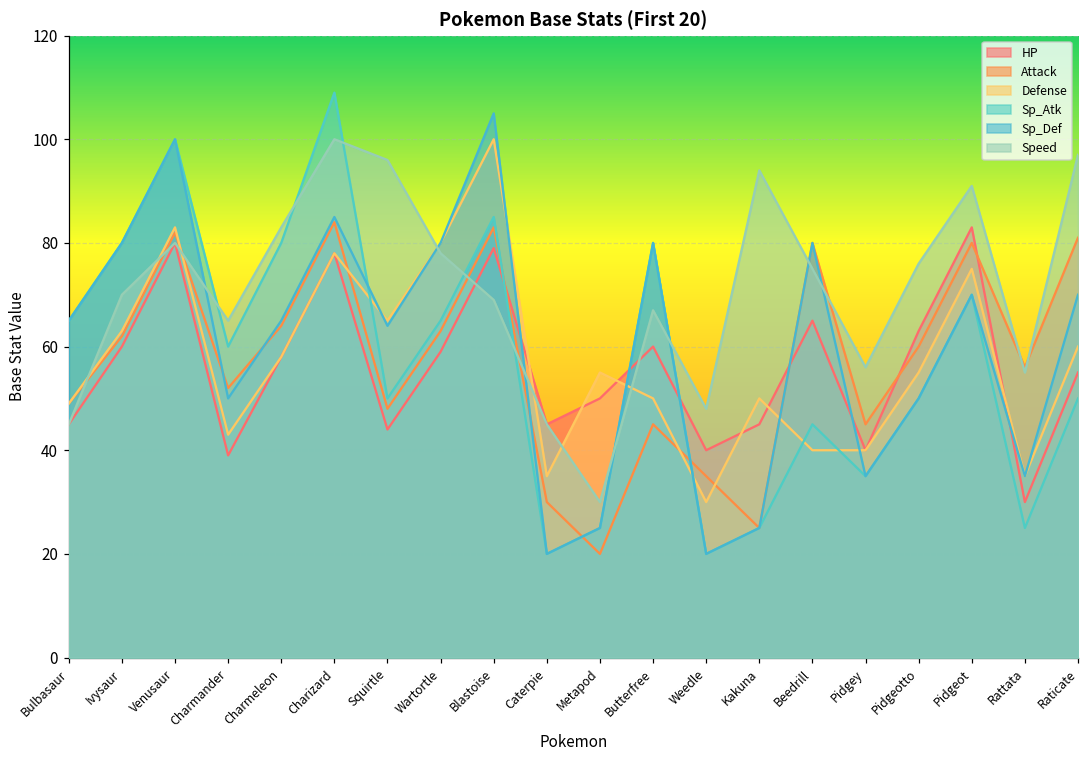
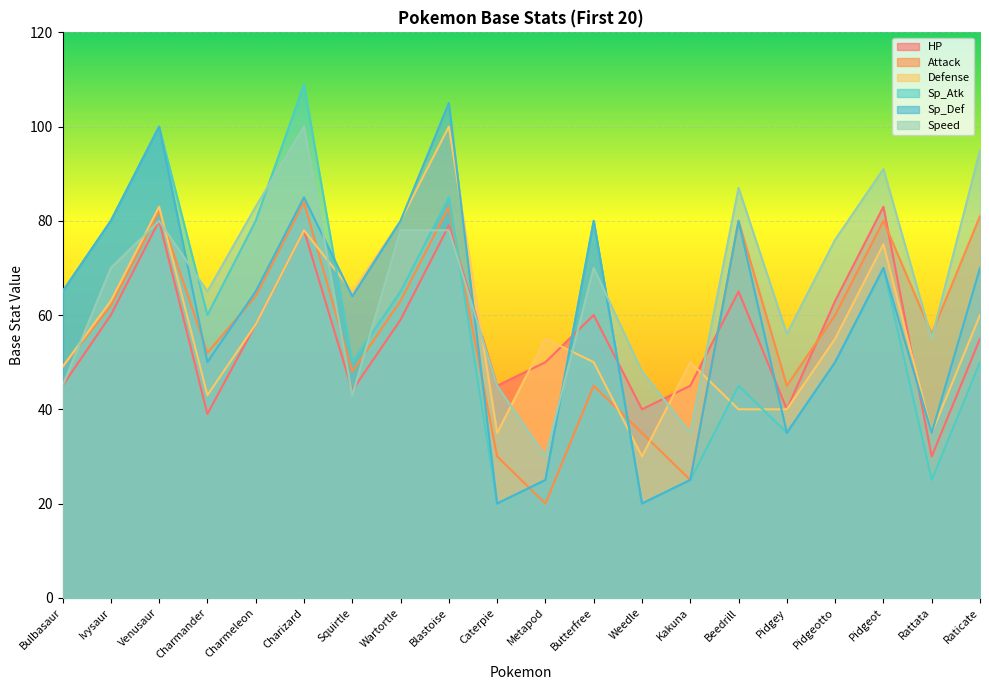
Speed, Squirtle: 96 -> 43
Speed, Blastoise: 69 -> 78
Speed, Butterfree: 67 -> 70
Speed, Kakuna: 94 -> 35
Speed, Beedrill: 75 -> 87
Speed, Raticate: 97 -> 95
